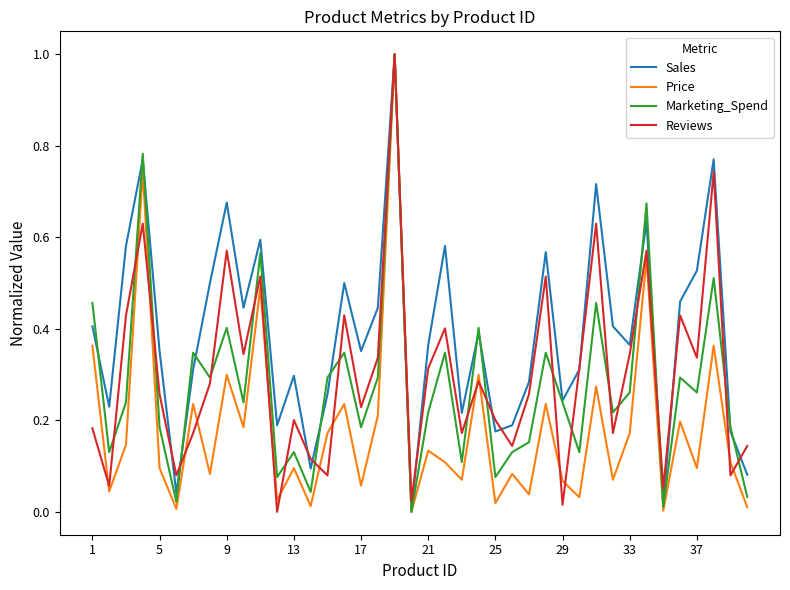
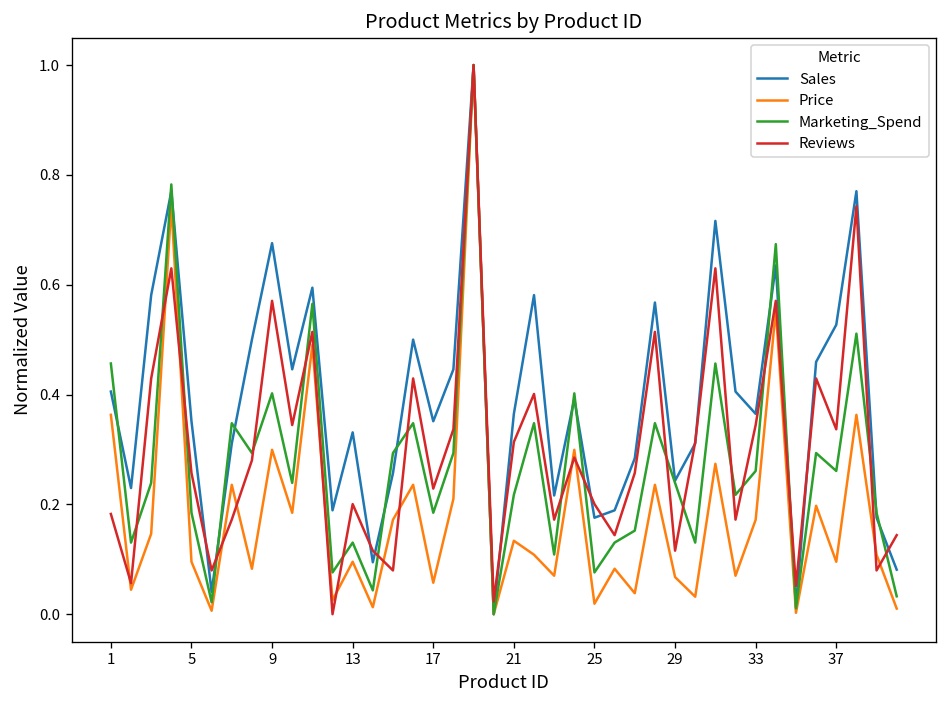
Sales, 13: 0.30 -> 0.33
Reviews, 29: 0.02 -> 0.12
